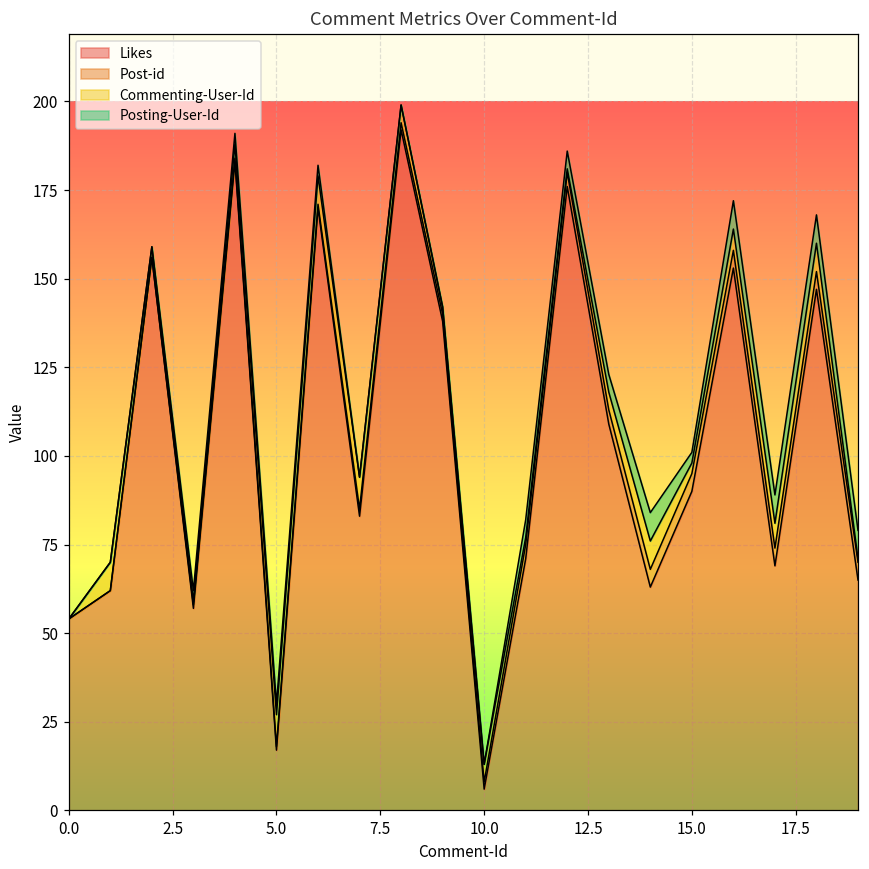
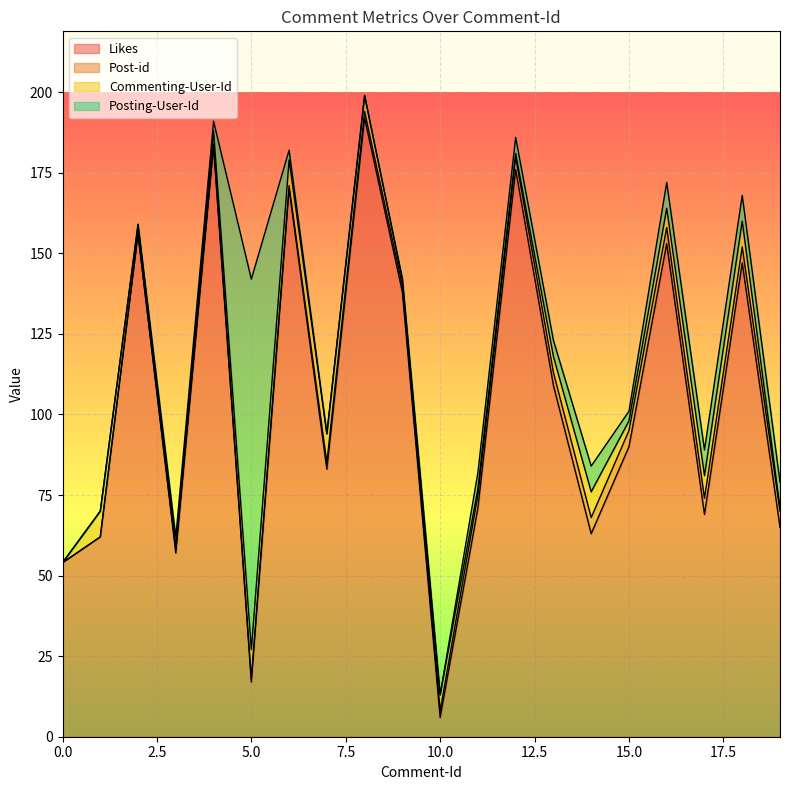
Posting-User-Id, 5.0: 3 -> 115
